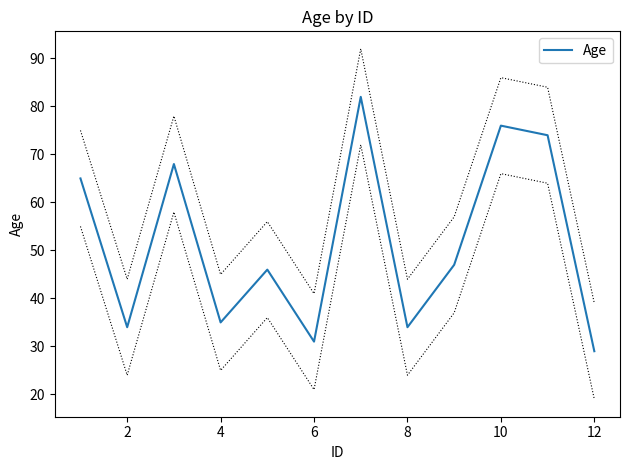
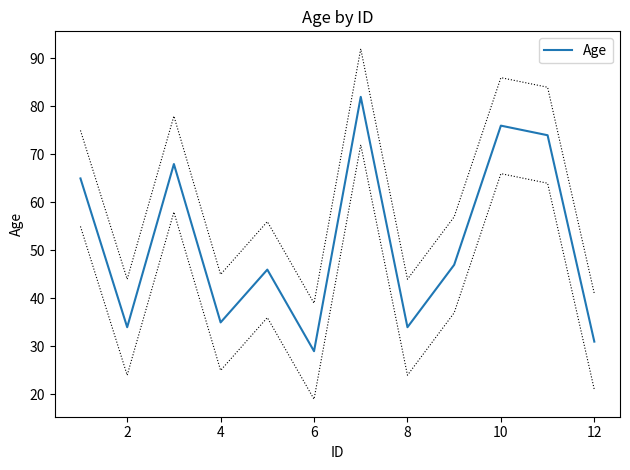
Age, 6: 31 -> 29
Age, 12: 29 -> 31
